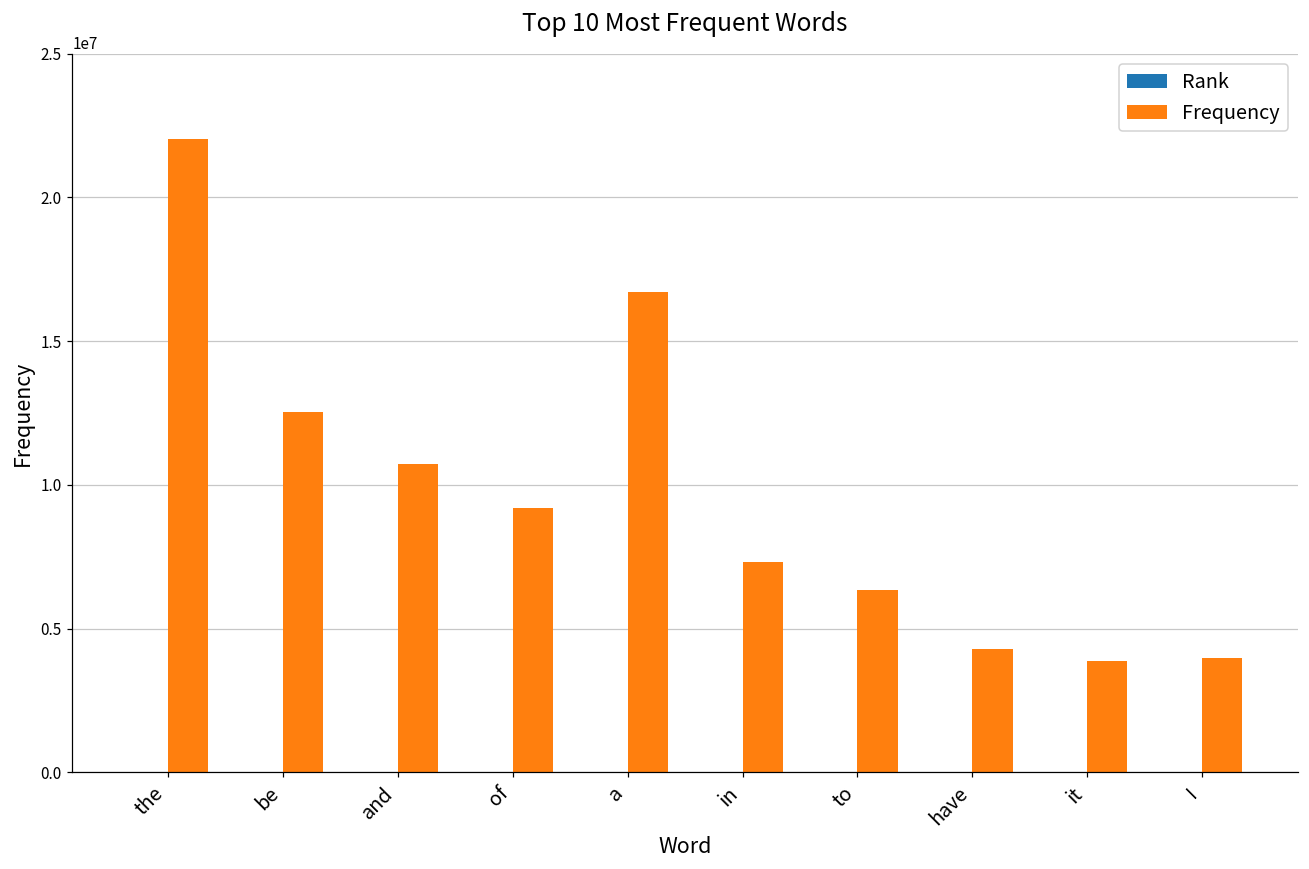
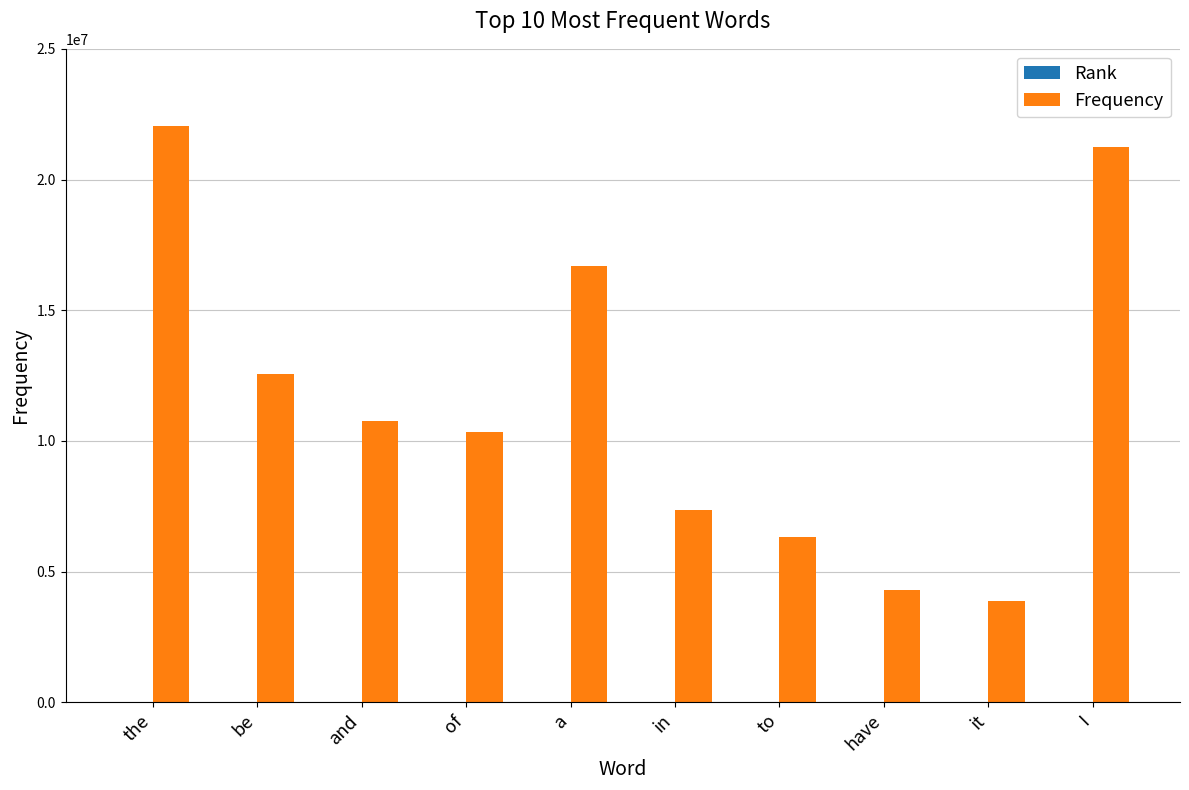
Frequency, of: 9200000 -> 10300000
Frequency, I: 4000000 -> 21300000
